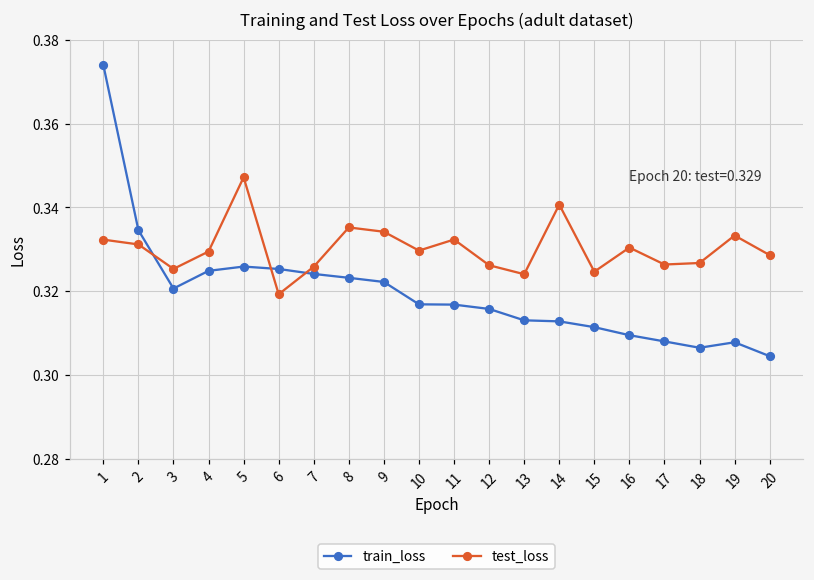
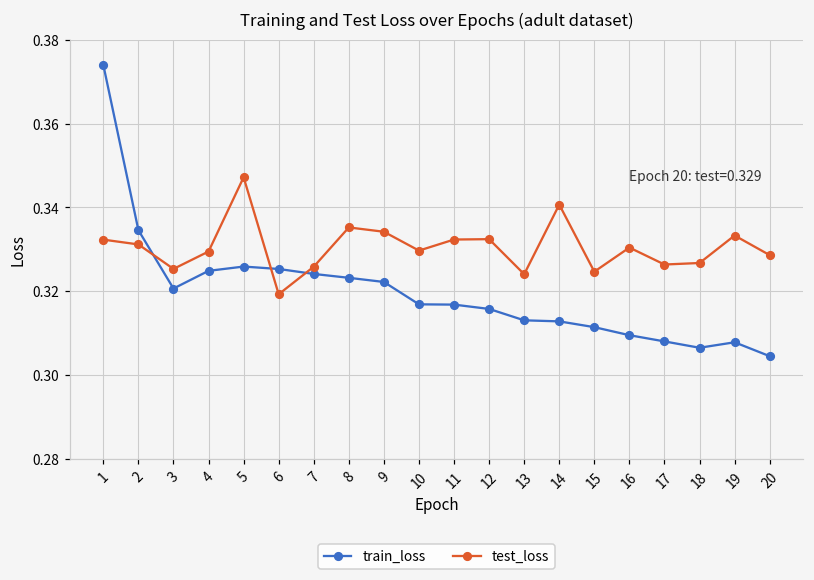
test_loss, 12: 0.326 -> 0.332
